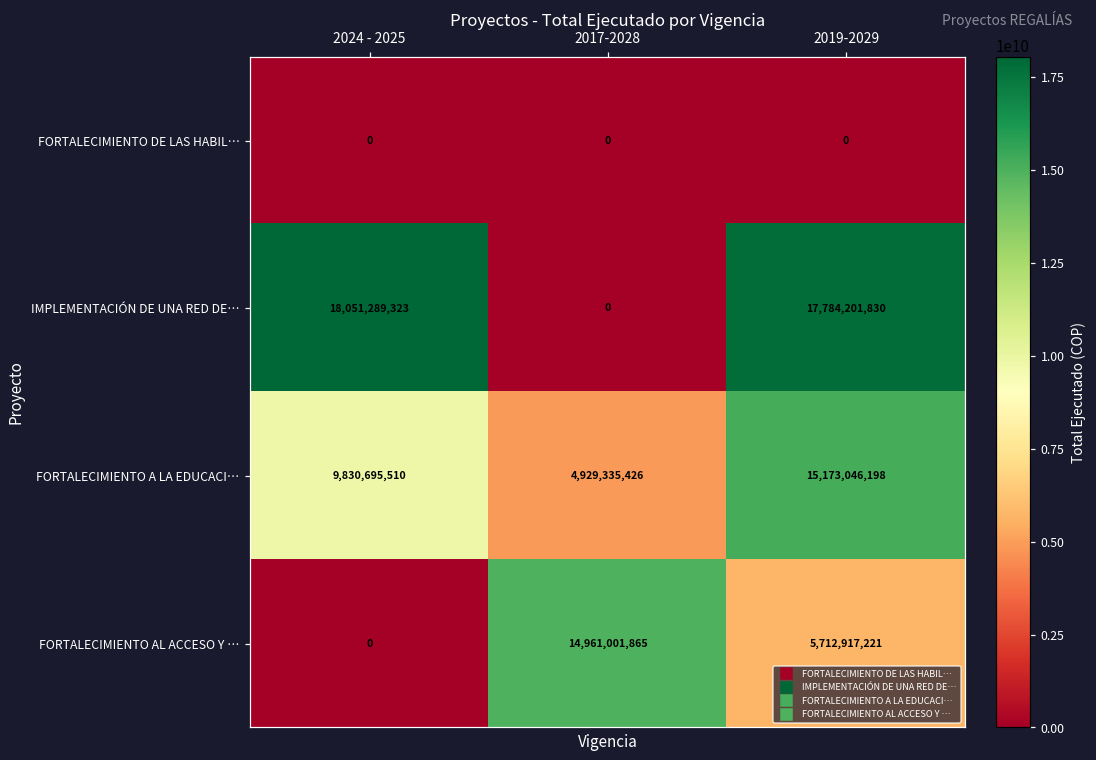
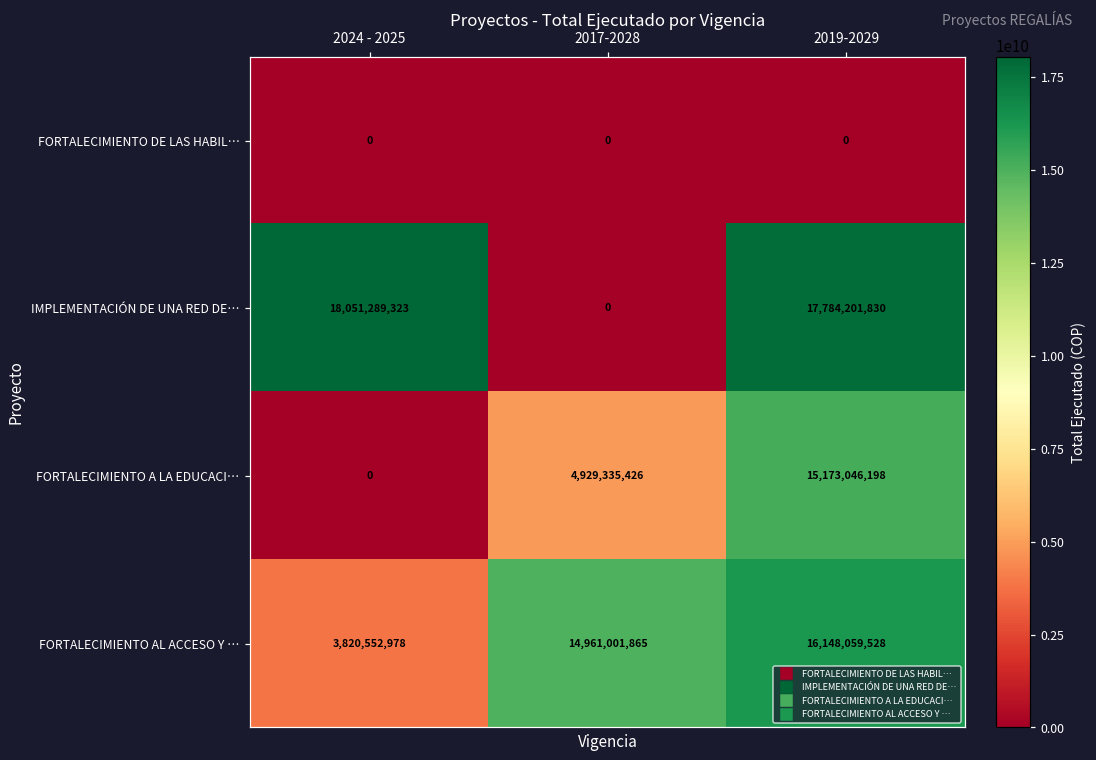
FORTALECIMIENTO A LA EDUCACI…, 2024 - 2025: 9,830,695,510 -> 0
FORTALECIMIENTO AL ACCESO Y …, 2024 - 2025: 0 -> 3,820,552,978
FORTALECIMIENTO AL ACCESO Y …, 2019-2029: 5,712,917,221 -> 16,148,059,528
